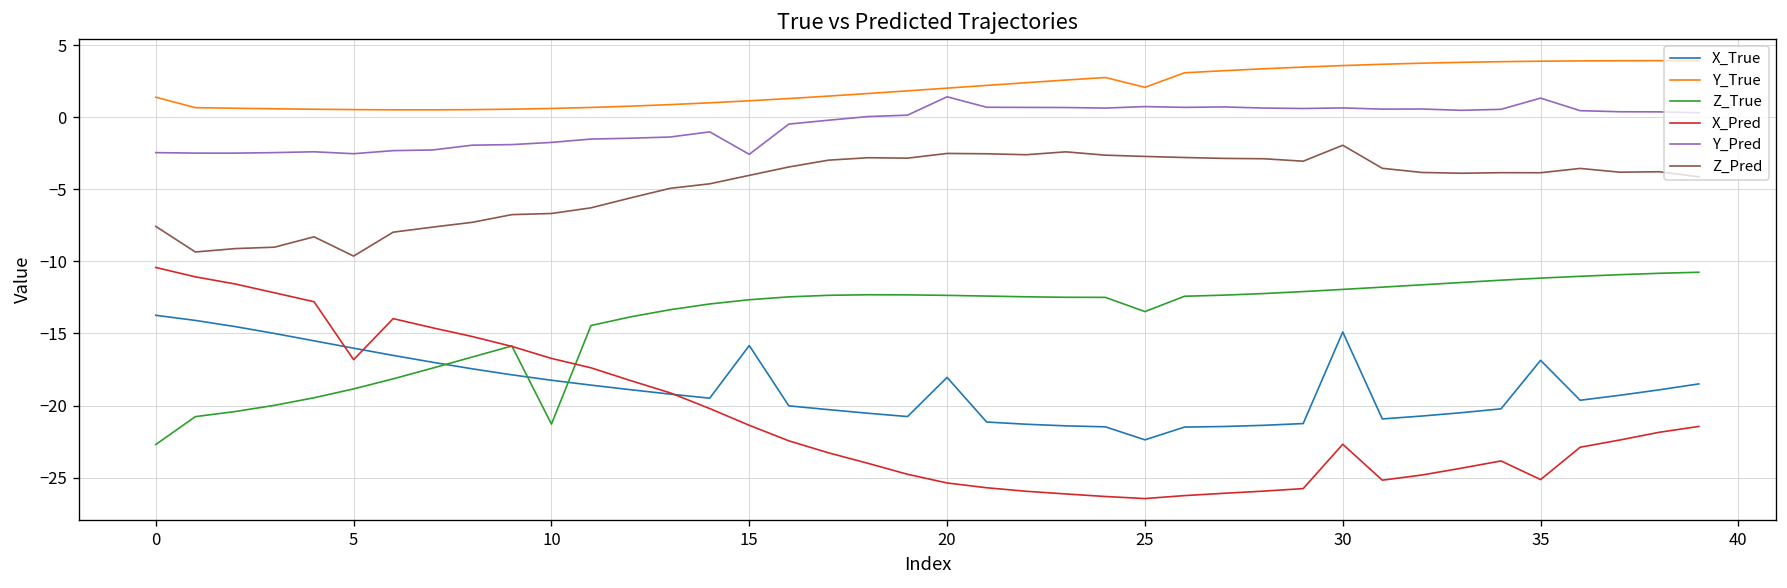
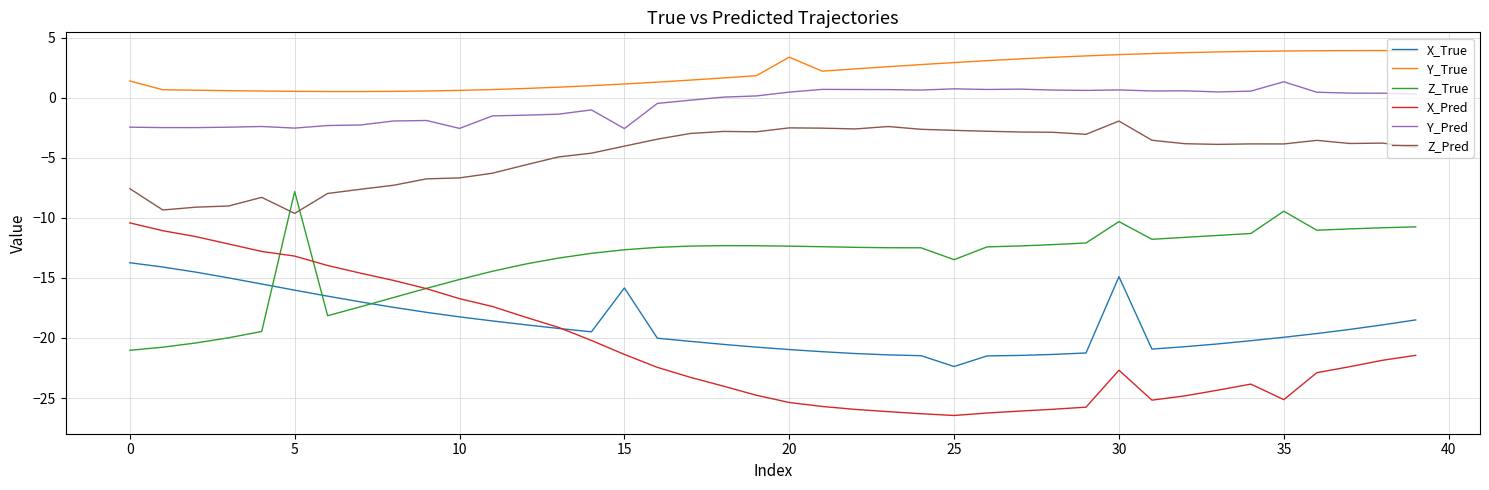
Z_True, 0: -22.7 -> -21.0
Z_True, 5: -18.8 -> -7.8
X_Pred, 5: -16.8 -> -13.2
Z_True, 10: -21.3 -> -15.1
Y_Pred, 10: -1.7 -> -2.6
X_True, 20: -18.0 -> -21.0
Y_True, 20: 2.0 -> 3.4
Y_Pred, 20: 1.4 -> 0.5
Y_True, 25: 2.1 -> 2.9
Z_True, 30: -11.9 -> -10.3
X_True, 35: -16.9 -> -19.9
Z_True, 35: -11.2 -> -9.4
